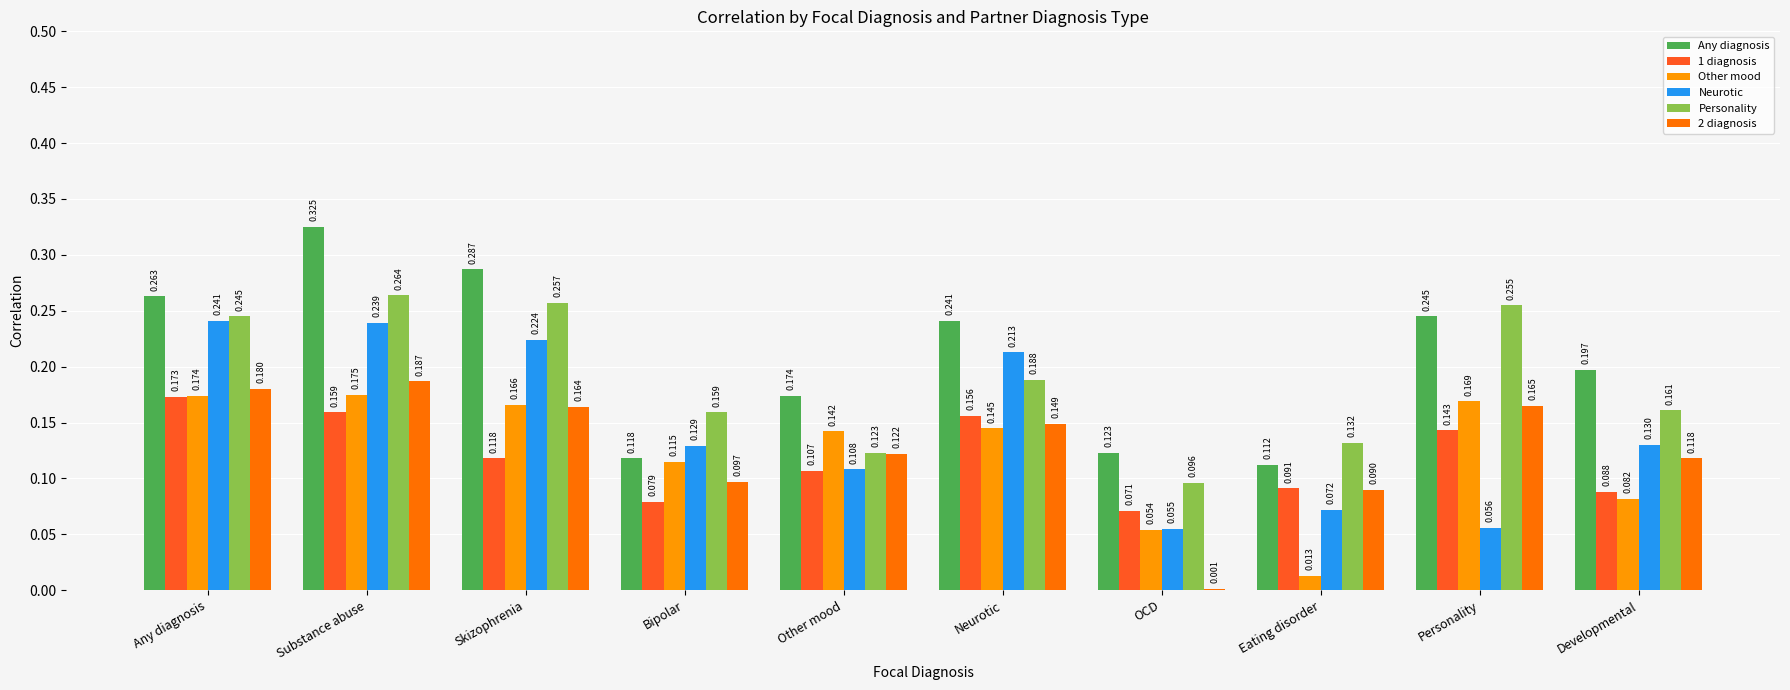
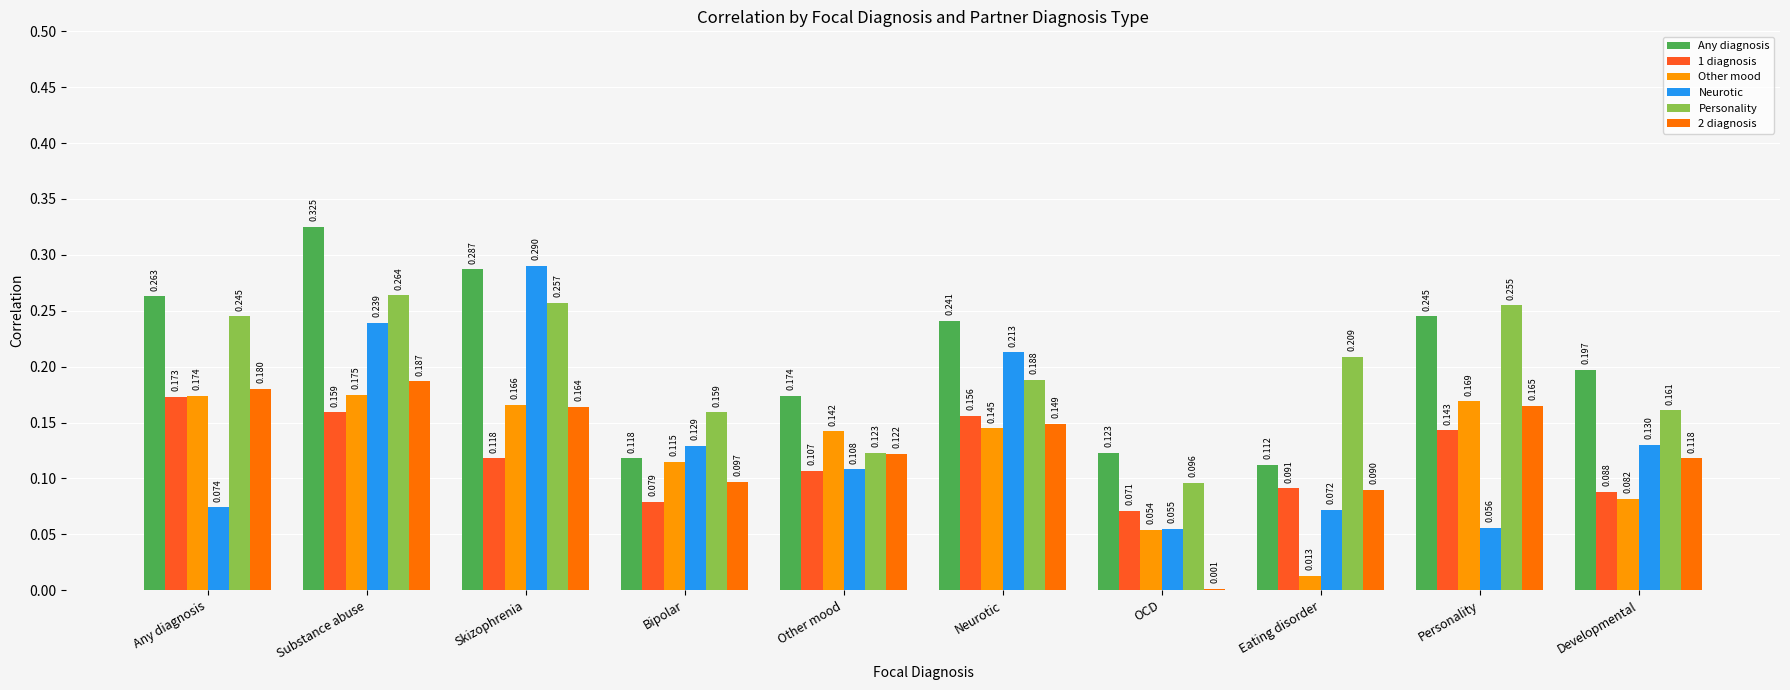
Neurotic, Any diagnosis: 0.241 -> 0.074
Neurotic, Skizophrenia: 0.224 -> 0.290
Personality, Eating disorder: 0.132 -> 0.209
